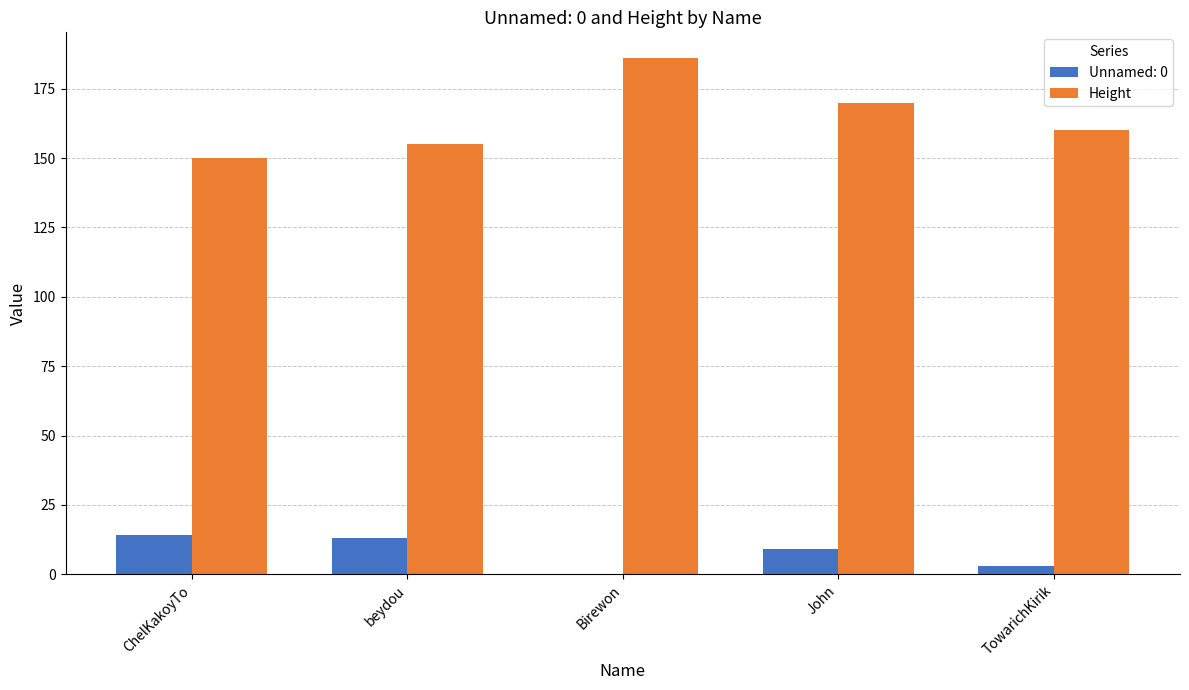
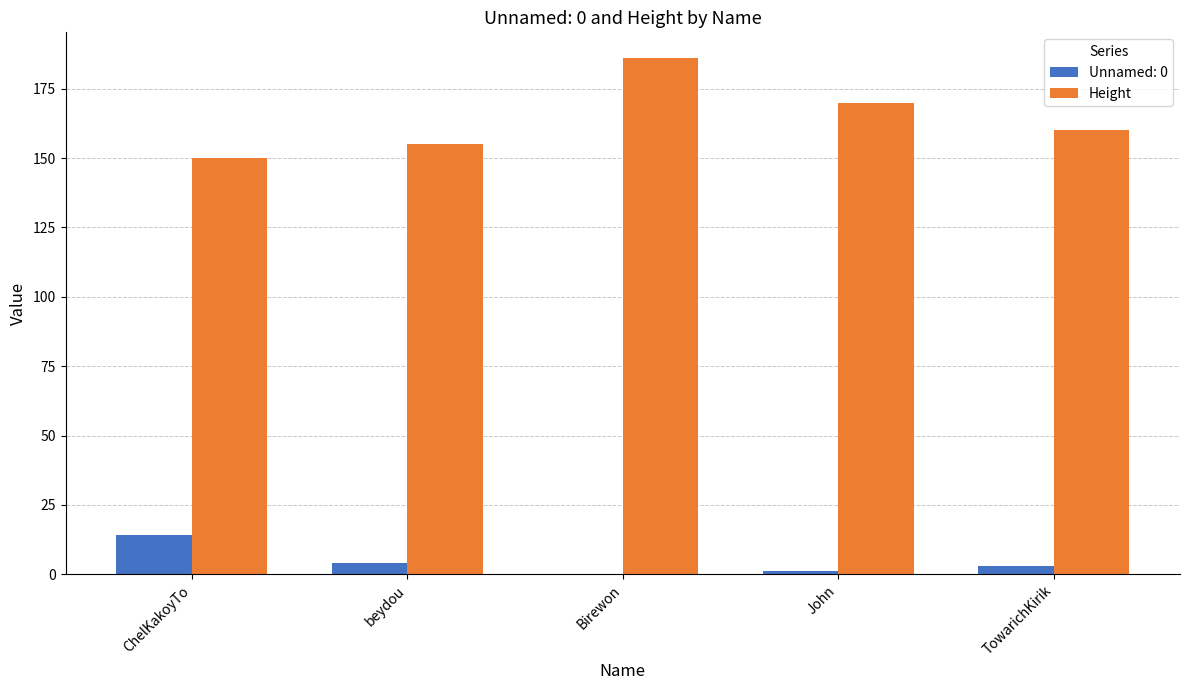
Unnamed: 0, beydou: 13 -> 4
Unnamed: 0, John: 9 -> 1
